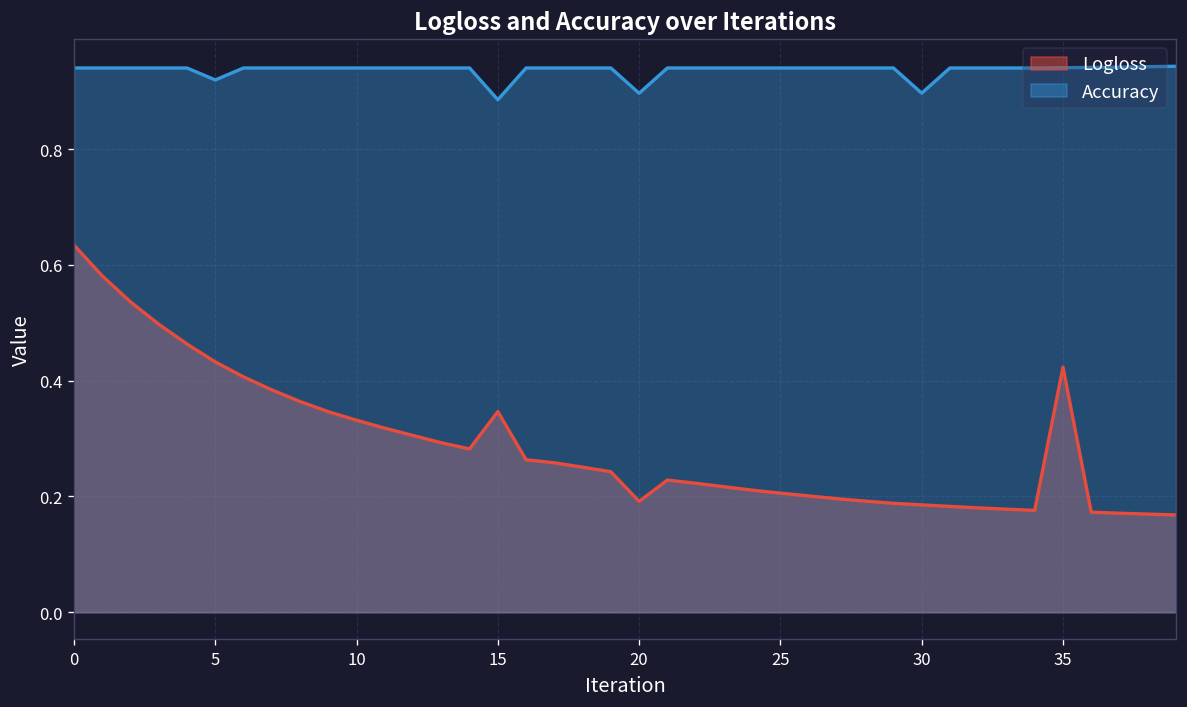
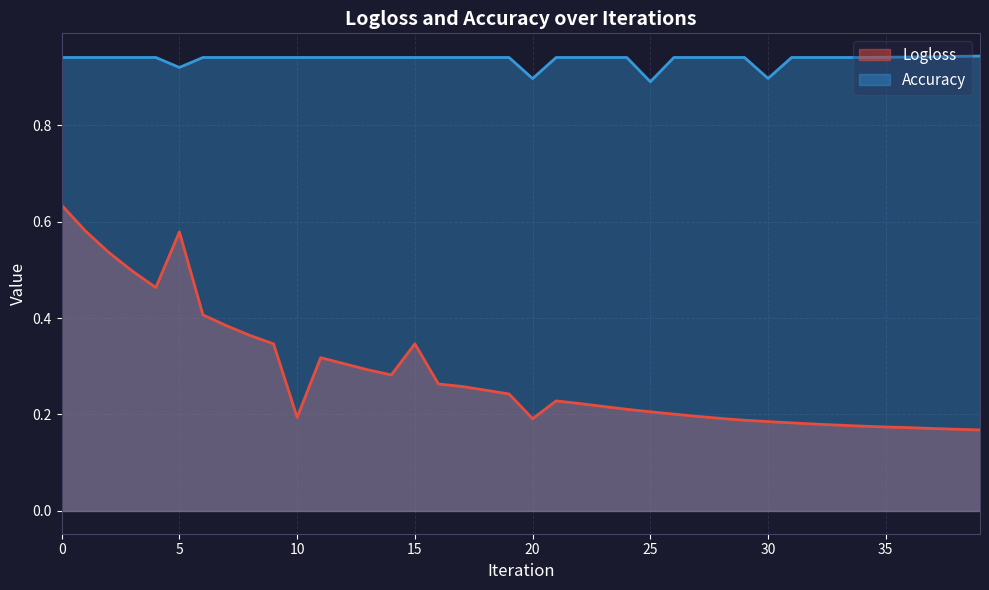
Logloss, 5: 0.43 -> 0.58
Logloss, 10: 0.33 -> 0.19
Accuracy, 15: 0.89 -> 0.94
Accuracy, 25: 0.94 -> 0.89
Logloss, 35: 0.42 -> 0.17
